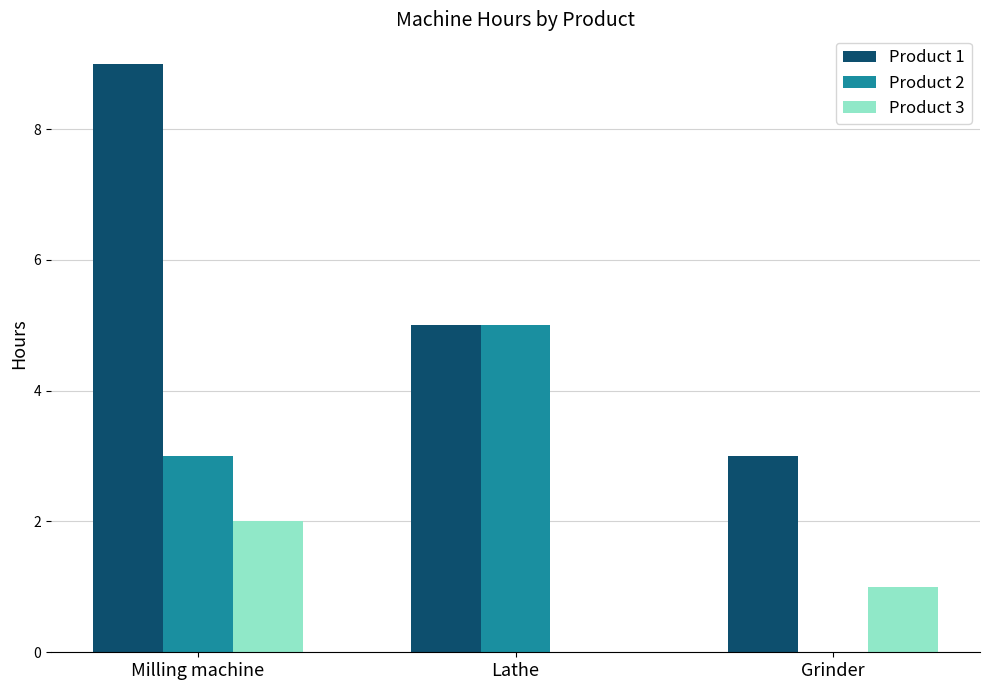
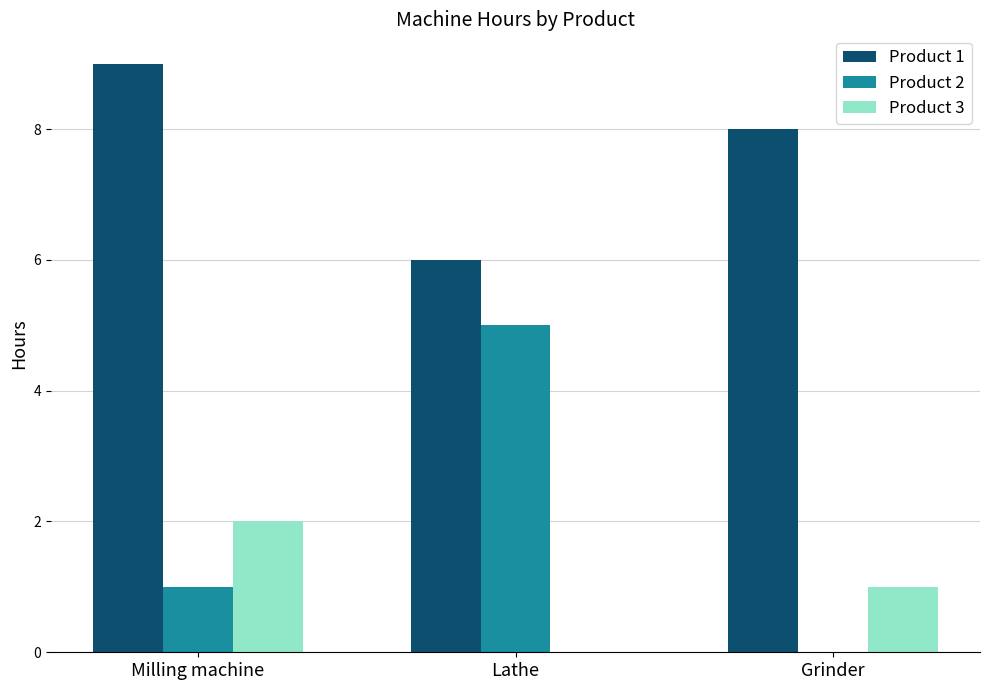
Product 2, Milling machine: 3 -> 1
Product 1, Lathe: 5 -> 6
Product 1, Grinder: 3 -> 8
